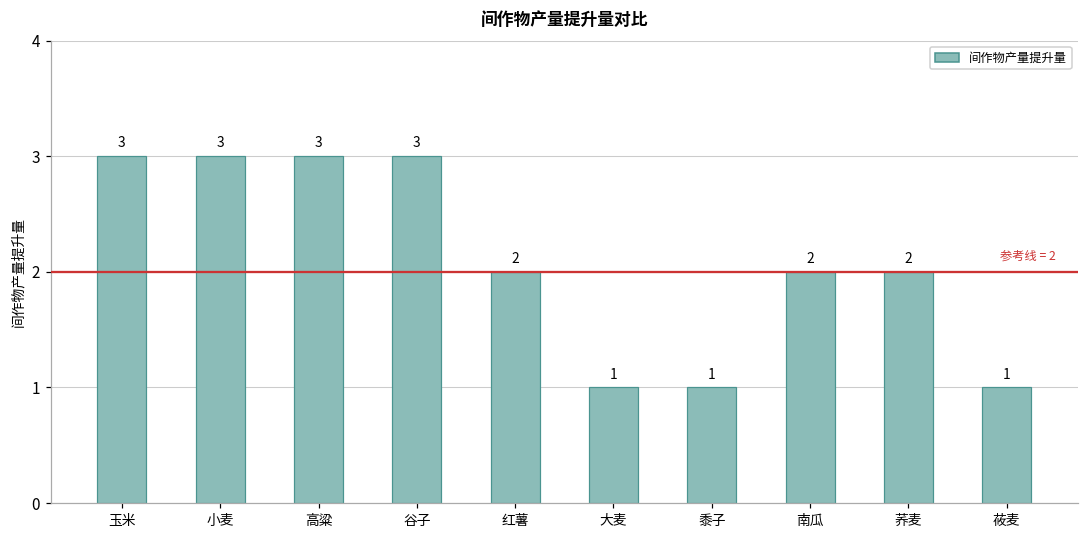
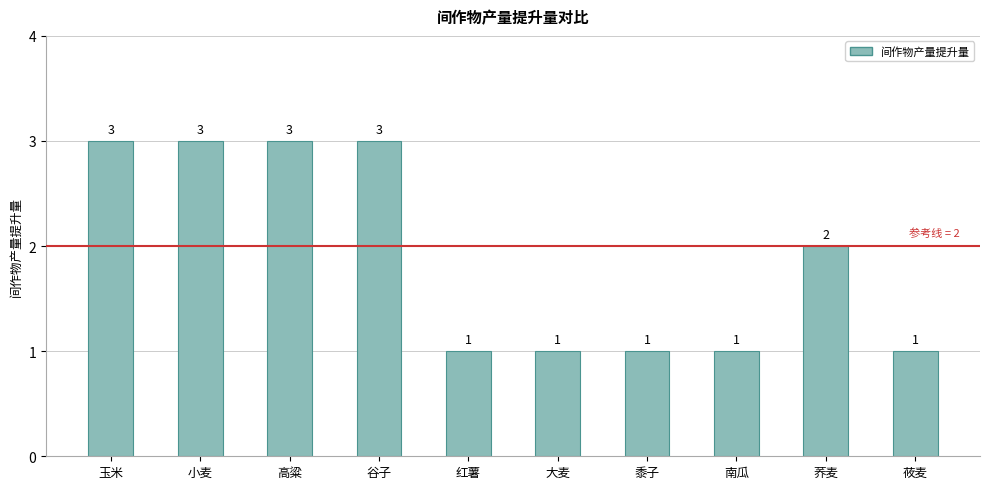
红薯: 2 -> 1
南瓜: 2 -> 1
